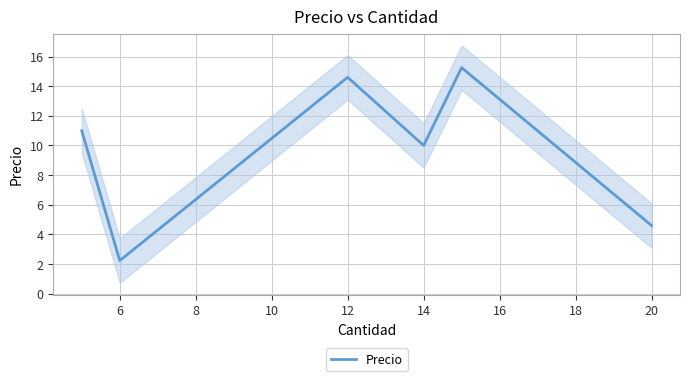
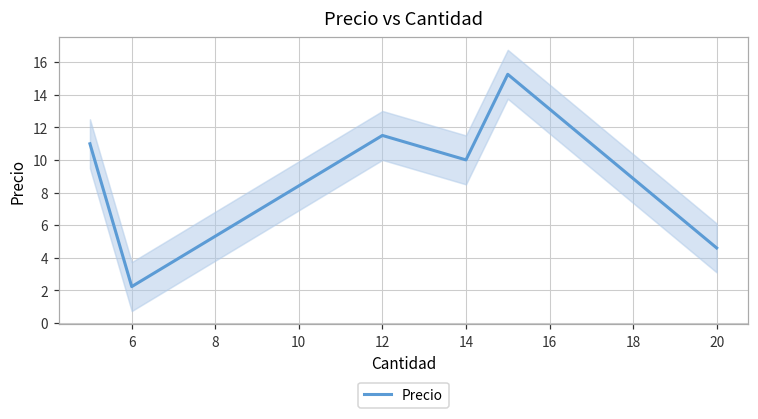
Precio, 12: 14.6 -> 11.5
